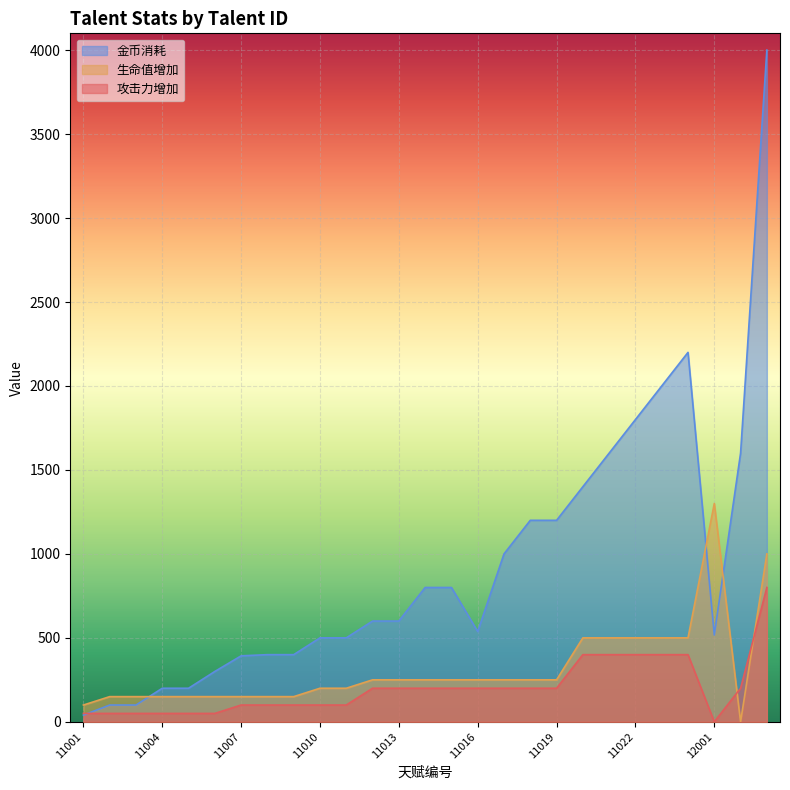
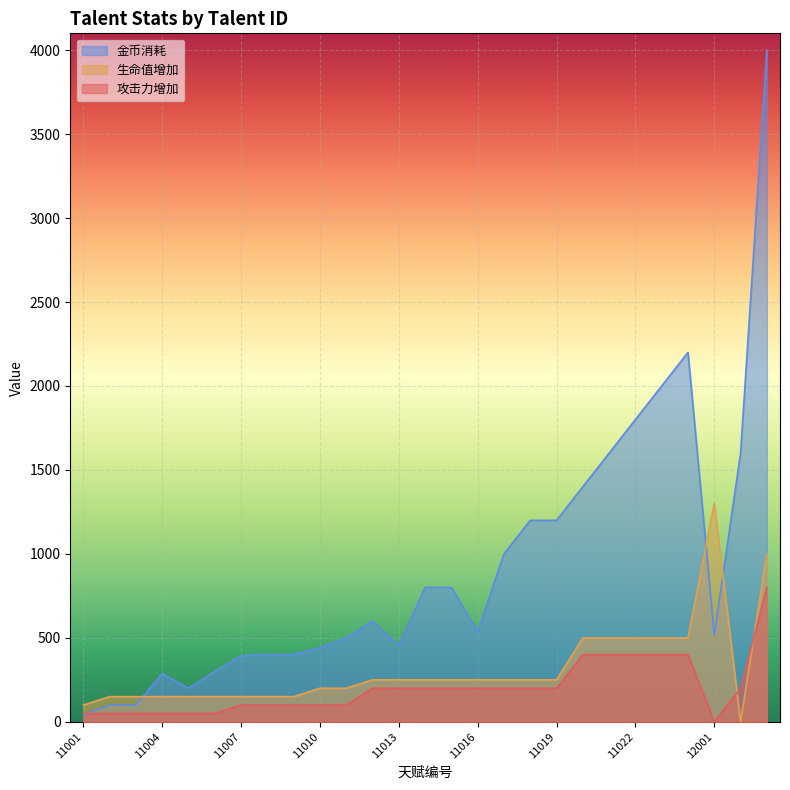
金币消耗, 11004: 200 -> 290
金币消耗, 11010: 500 -> 440
金币消耗, 11013: 600 -> 460
